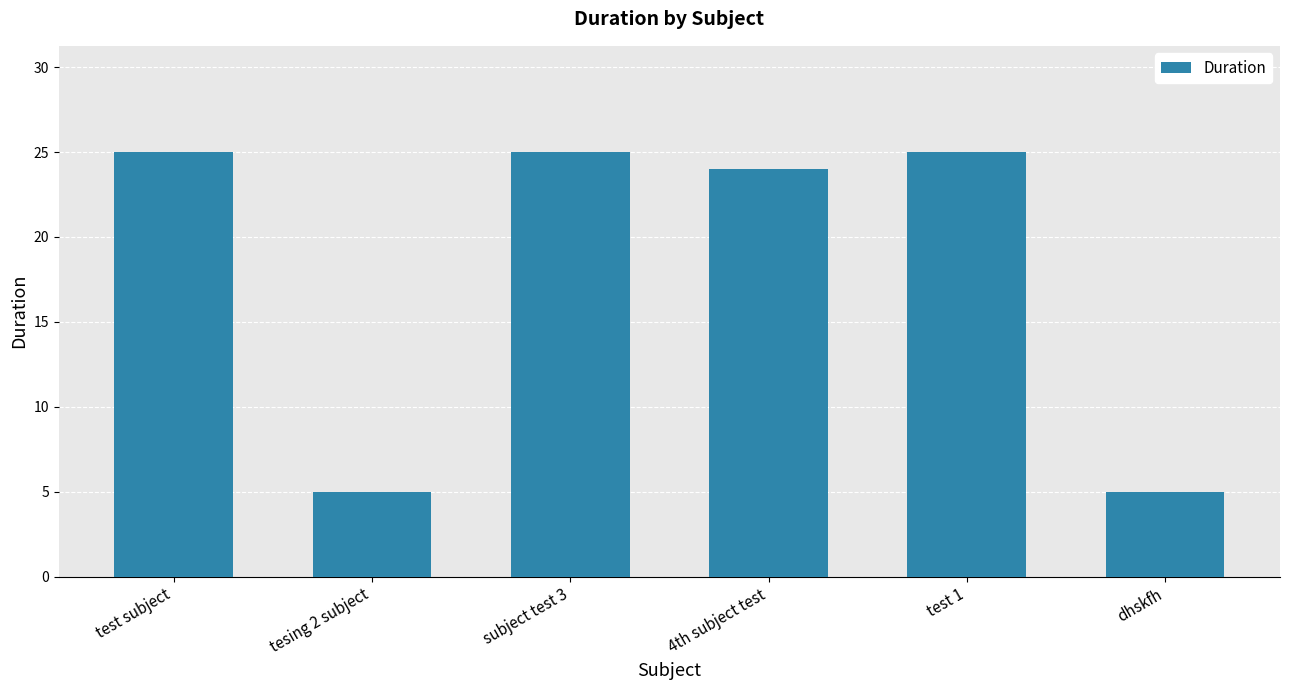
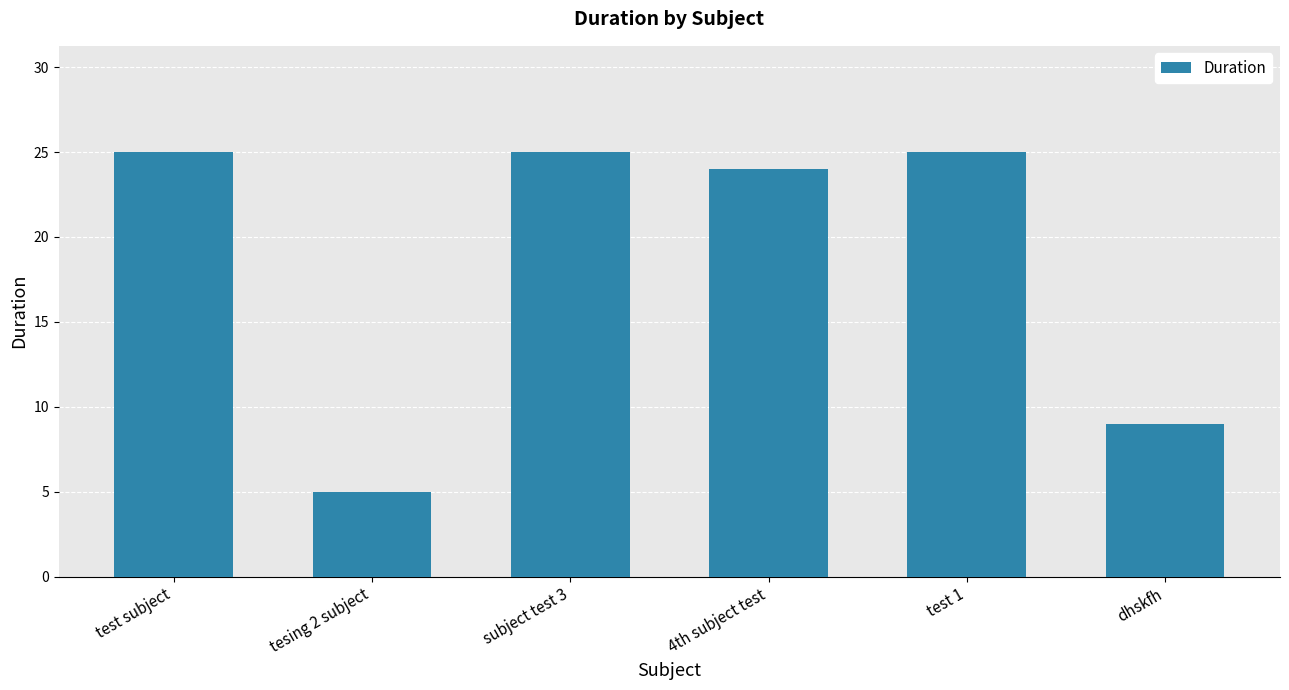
dhskfh: 5 -> 9
